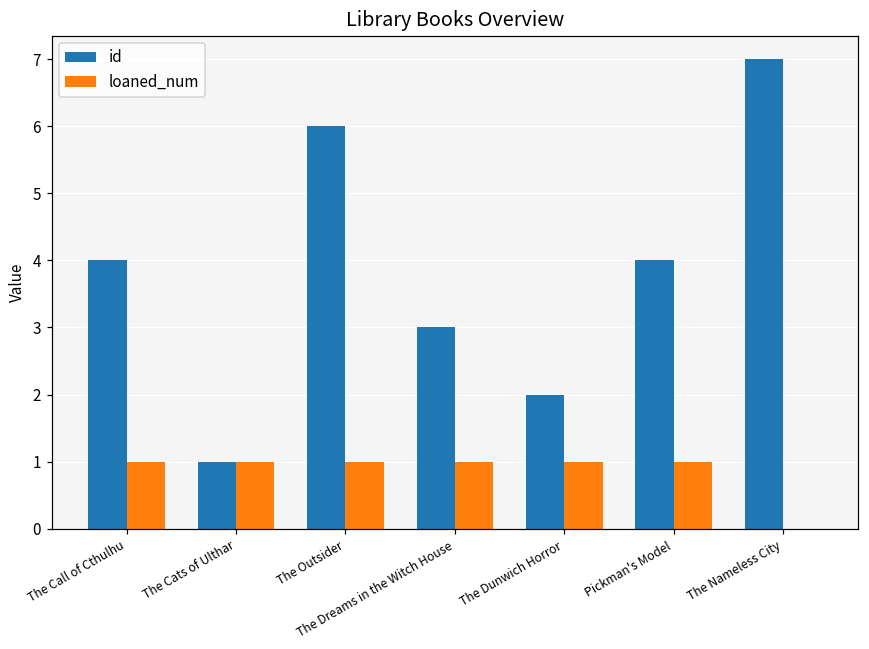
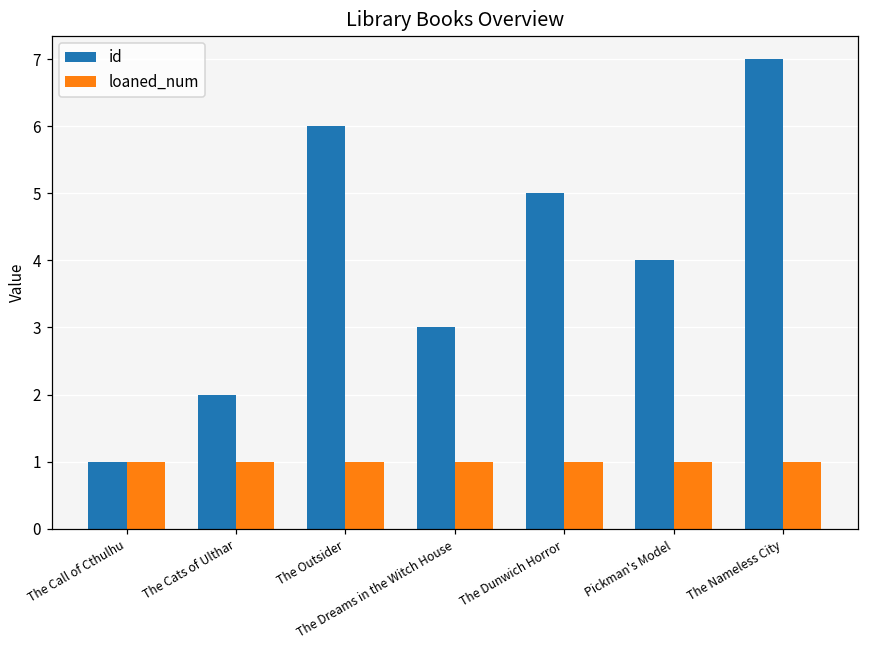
id, The Call of Cthulhu: 4 -> 1
id, The Cats of Ulthar: 1 -> 2
id, The Dunwich Horror: 2 -> 5
loaned_num, The Nameless City: 0 -> 1
